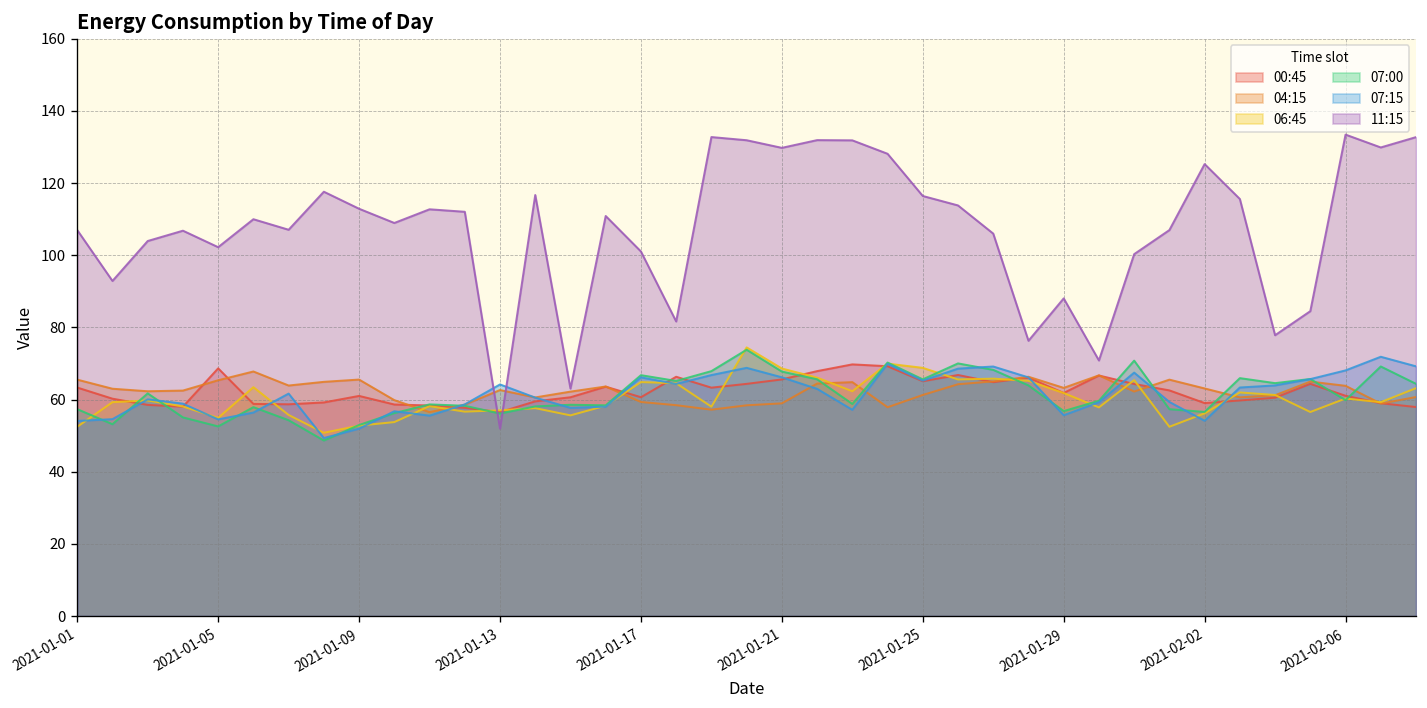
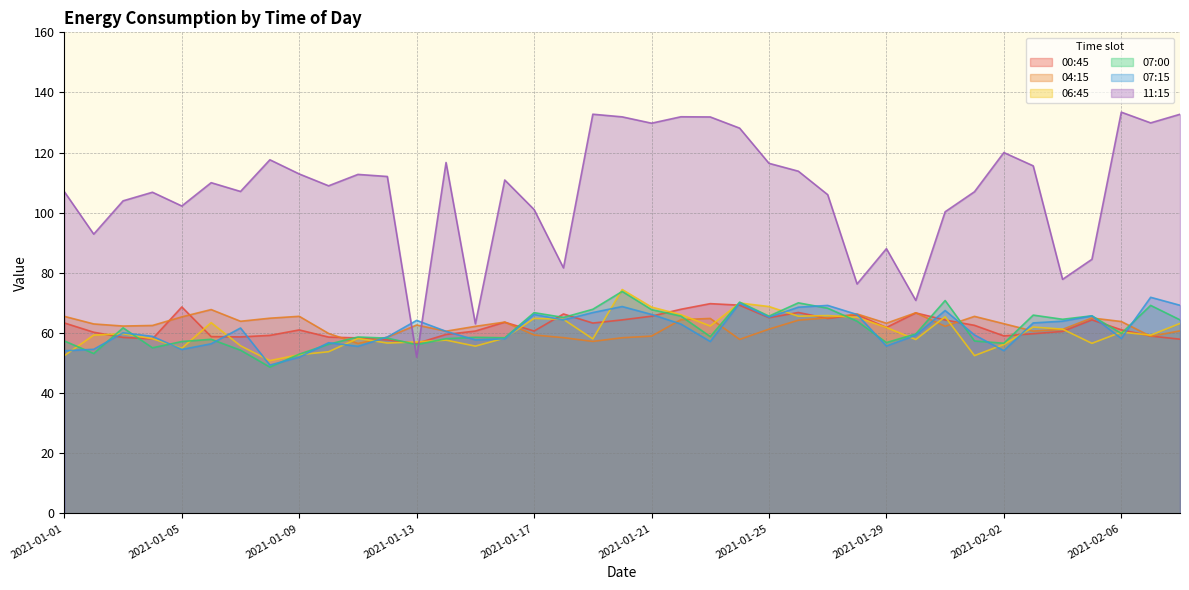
07:00, 2021-01-05: 53 -> 57
11:15, 2021-02-02: 125 -> 120
07:15, 2021-02-06: 68 -> 58
